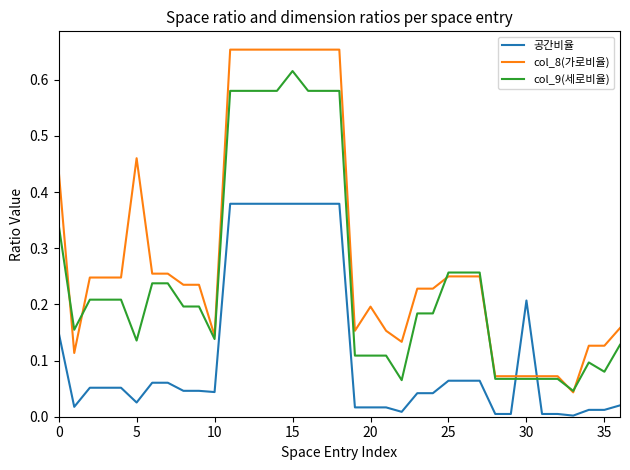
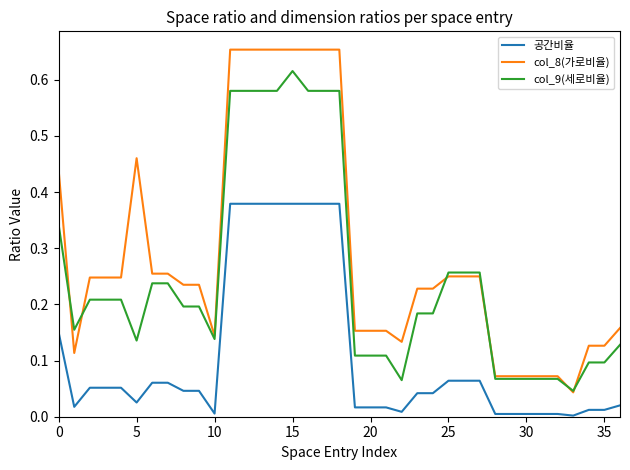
공간비율, 10: 0.04 -> 0.01
col_8(가로비율), 20: 0.20 -> 0.15
공간비율, 30: 0.21 -> 0.00
col_9(세로비율), 35: 0.08 -> 0.10
